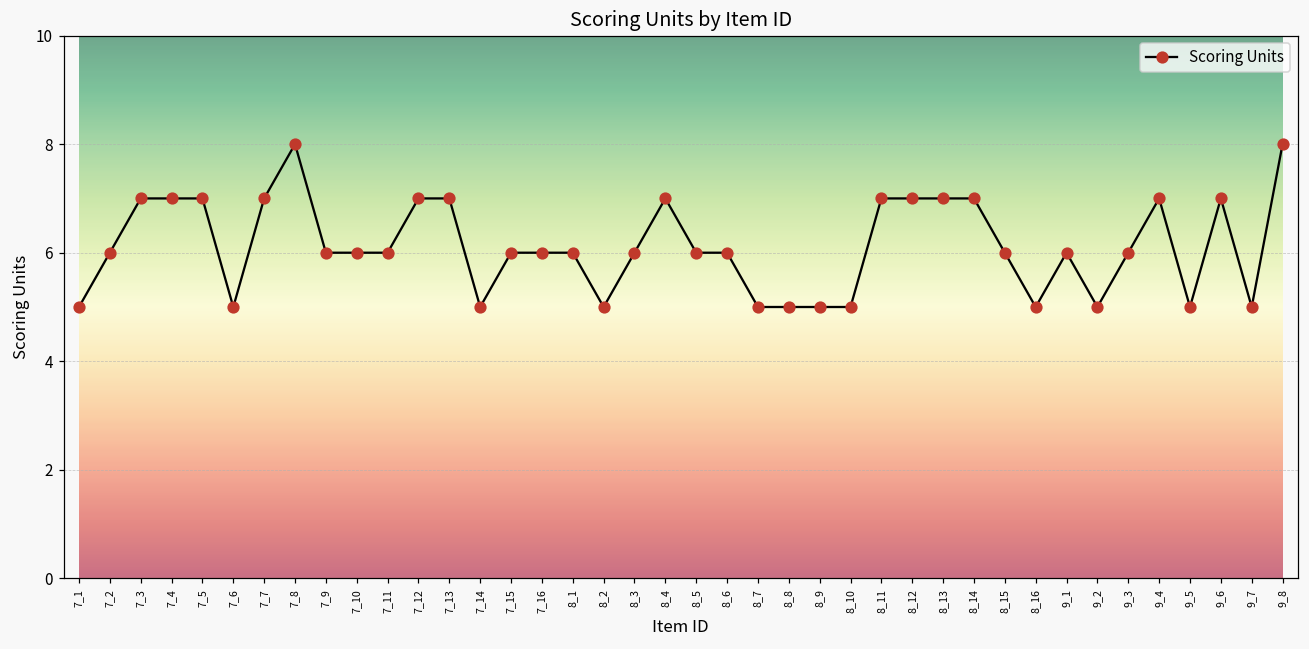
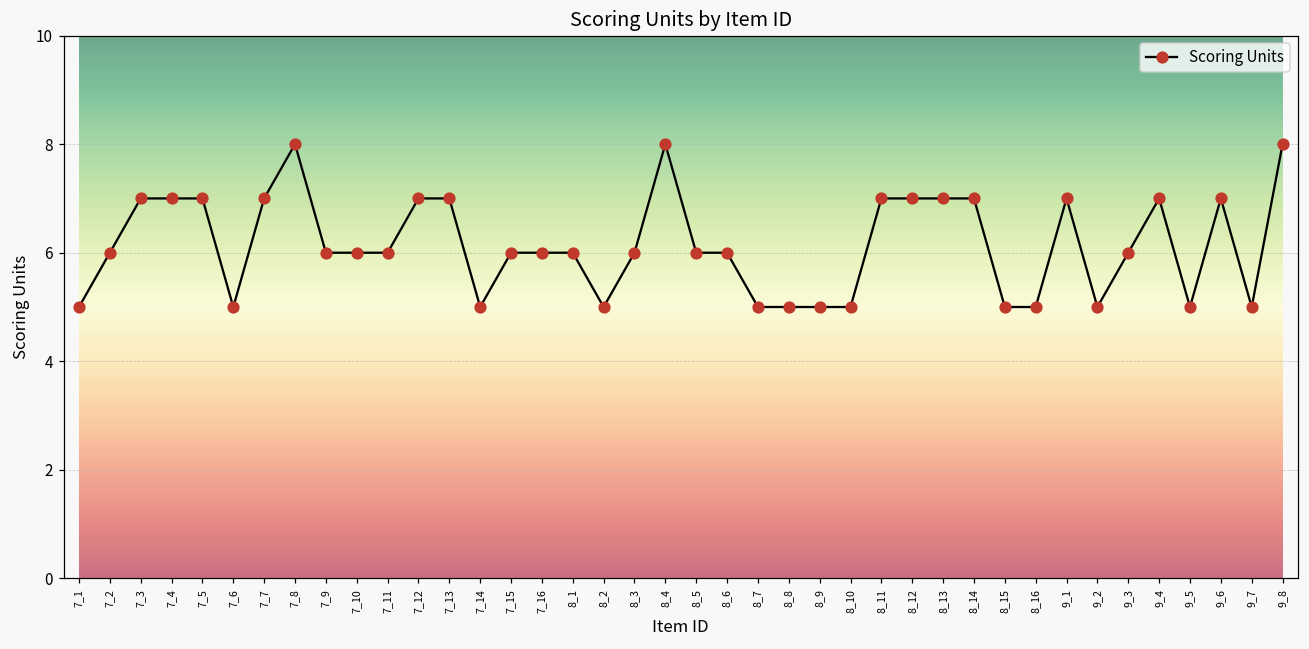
8_4: 7 -> 8
8_15: 6 -> 5
9_1: 6 -> 7
